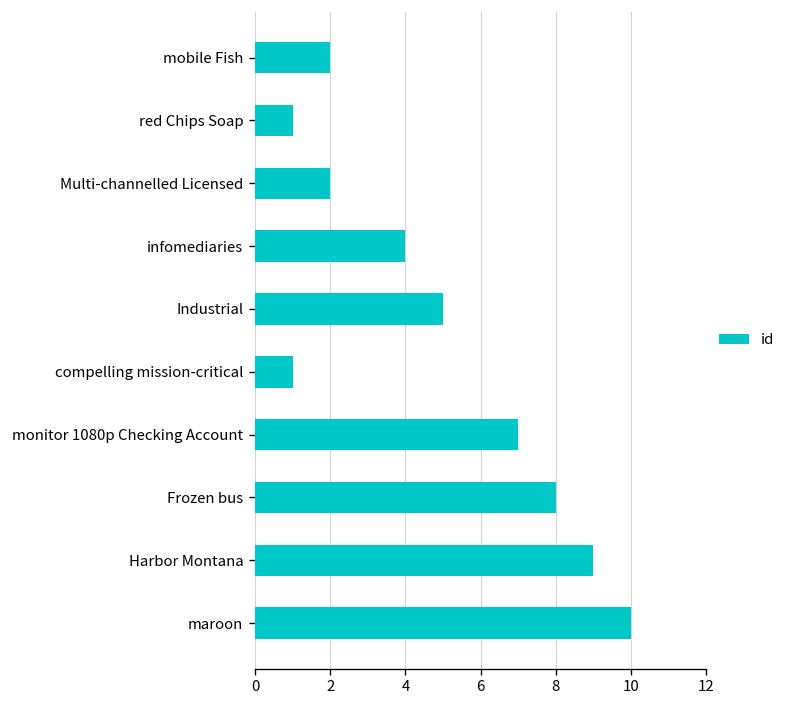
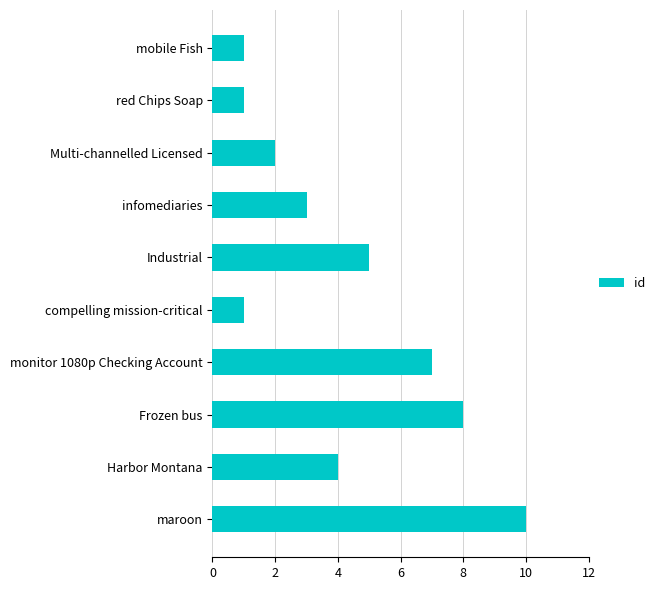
mobile Fish: 2 -> 1
infomediaries: 4 -> 3
Harbor Montana: 9 -> 4
